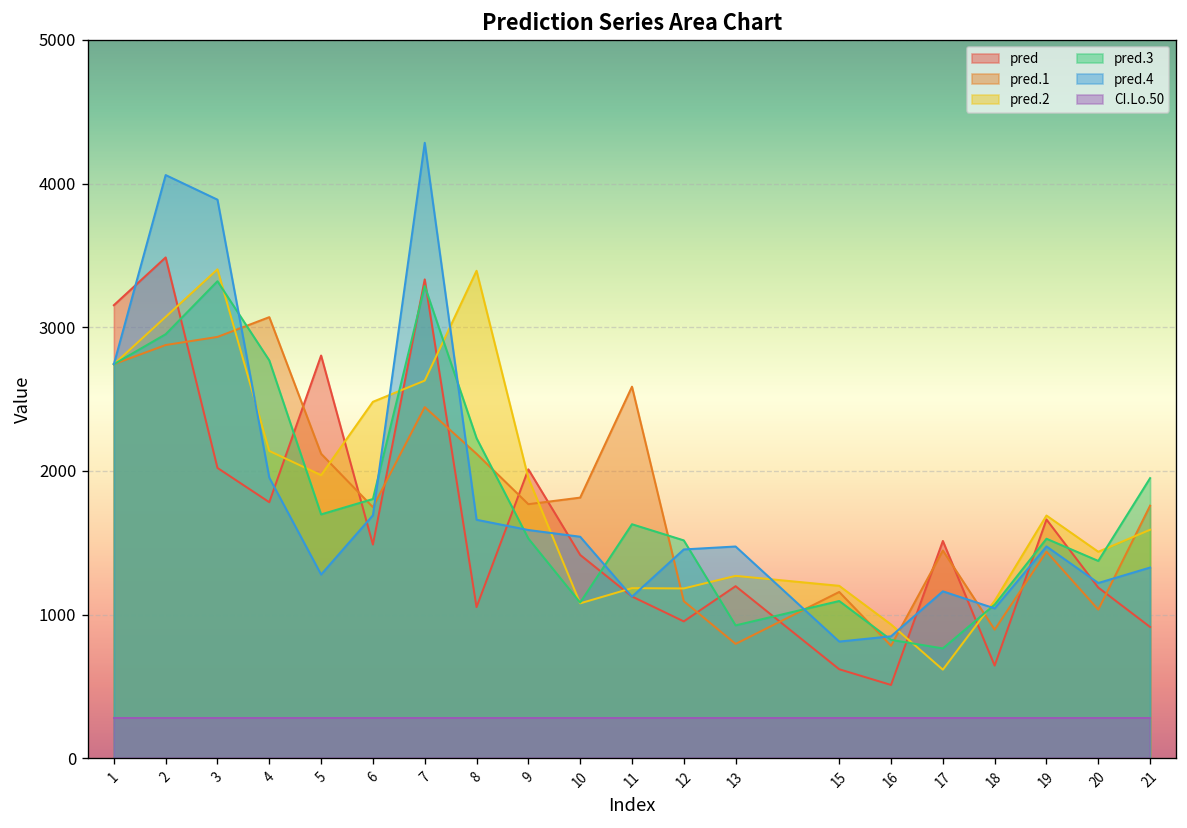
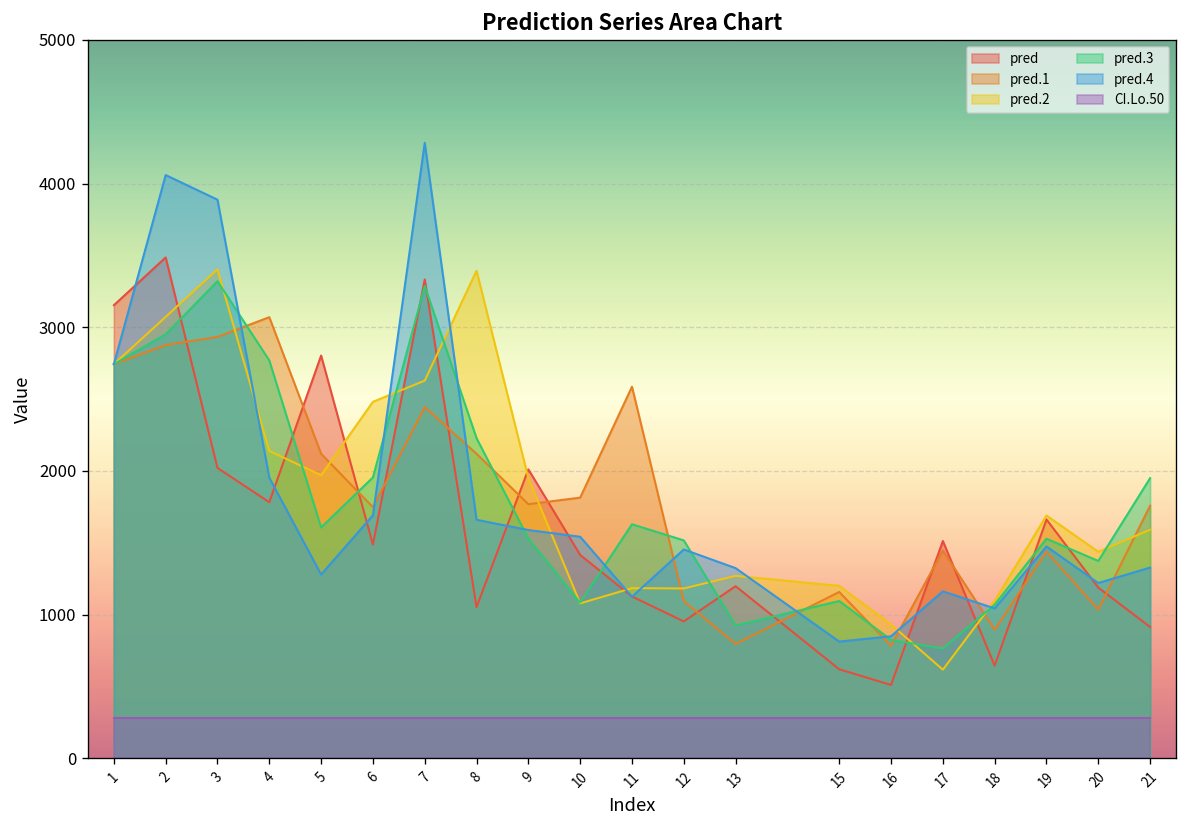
pred.3, 5: 1700 -> 1610
pred.3, 6: 1800 -> 1960
pred.4, 13: 1470 -> 1320
